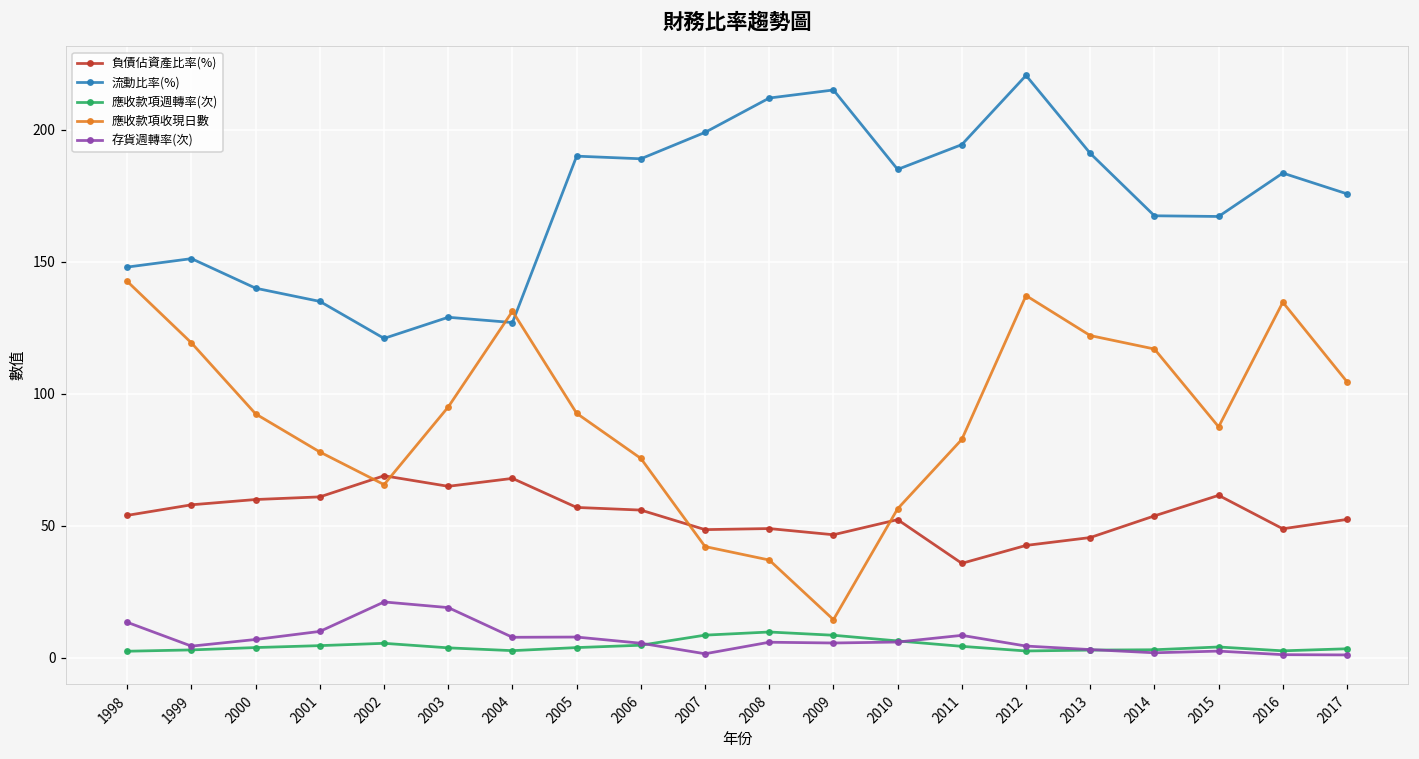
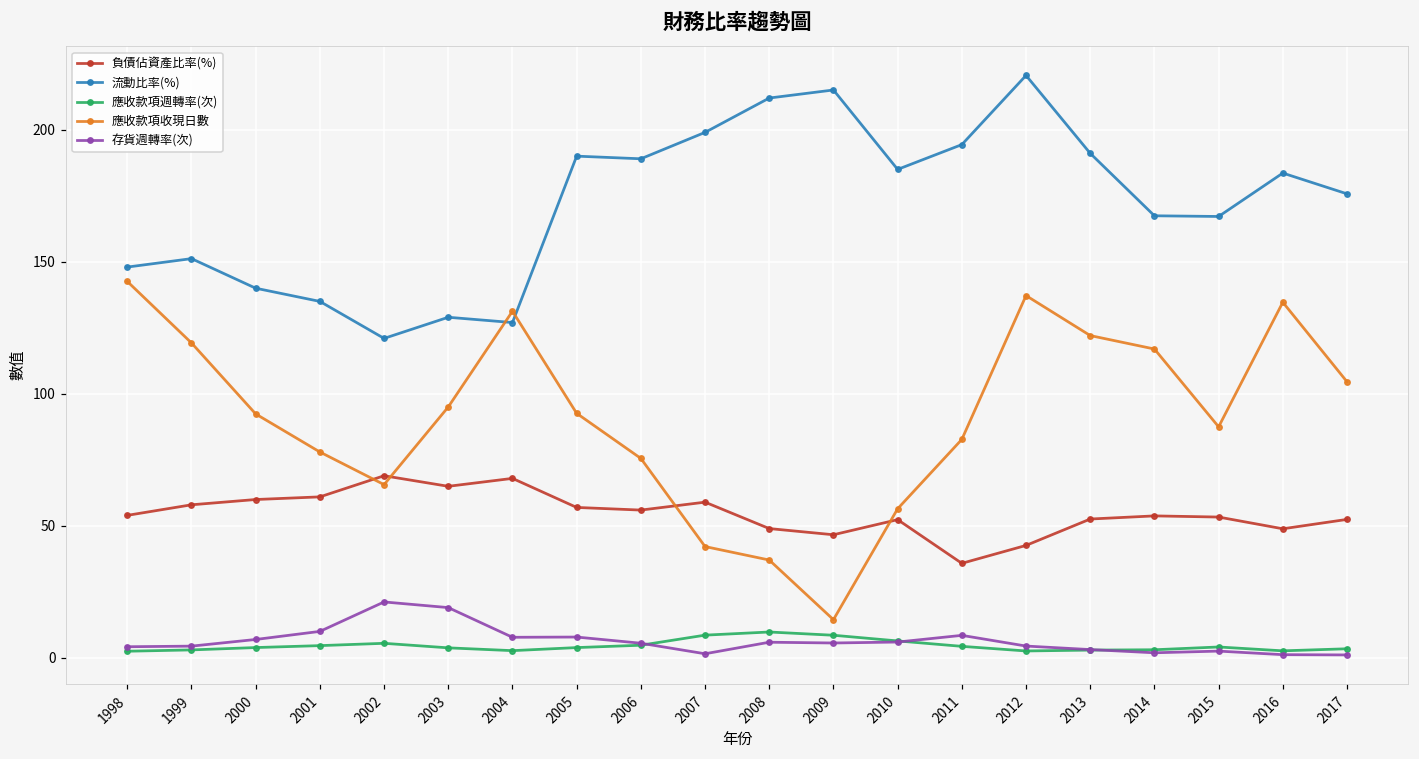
存貨週轉率(次), 1998: 14 -> 4
負債佔資產比率(%), 2007: 49 -> 59
負債佔資產比率(%), 2013: 46 -> 53
負債佔資產比率(%), 2015: 62 -> 53
